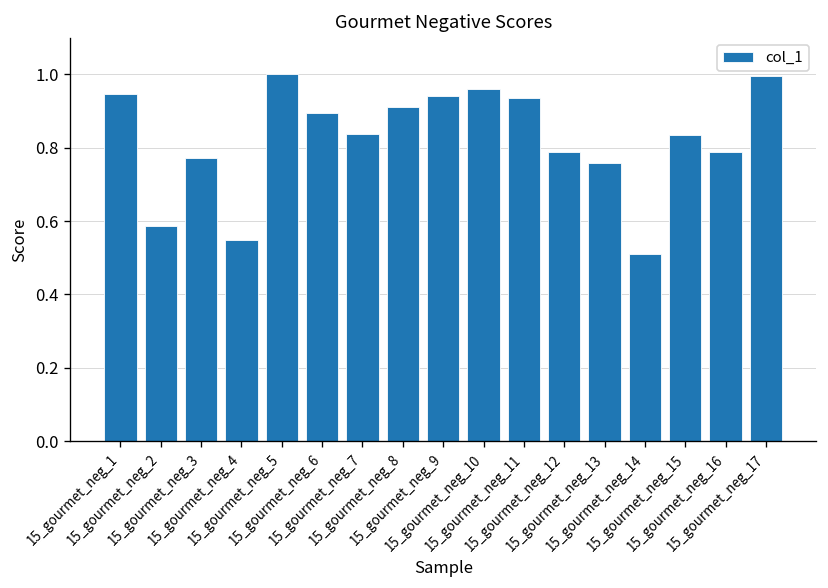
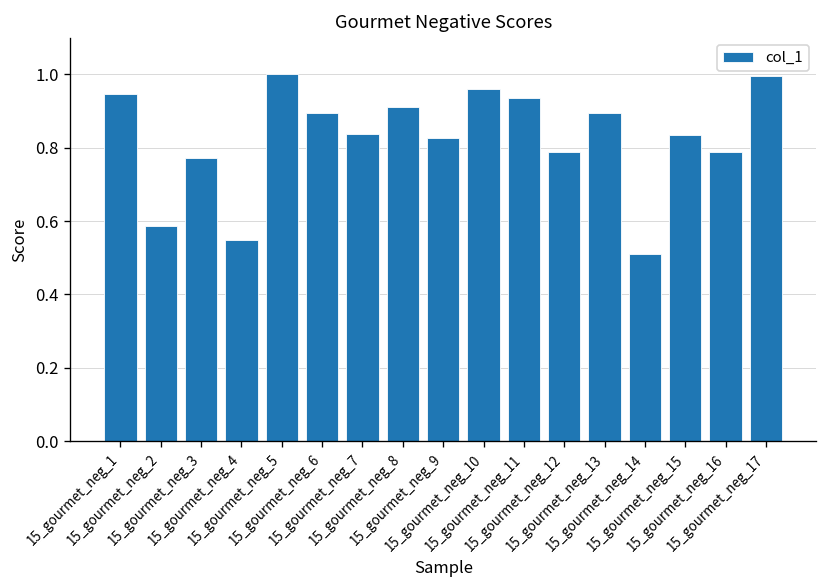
15_gourmet_neg_9: 0.94 -> 0.83
15_gourmet_neg_13: 0.76 -> 0.89
